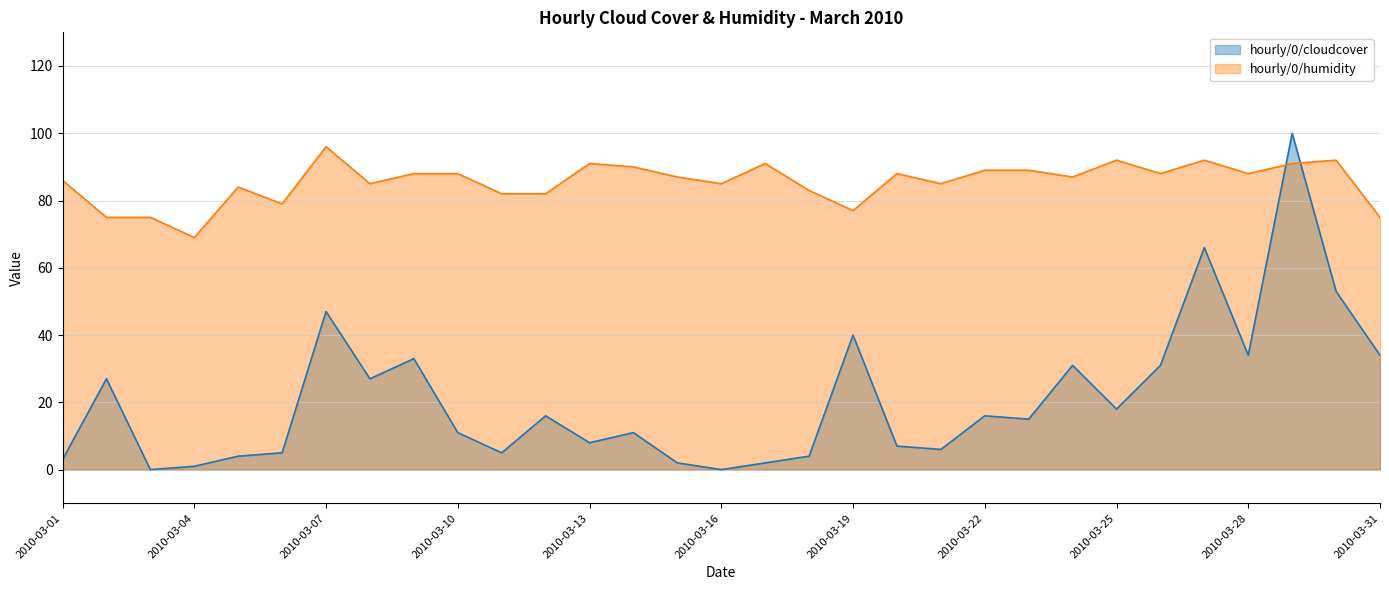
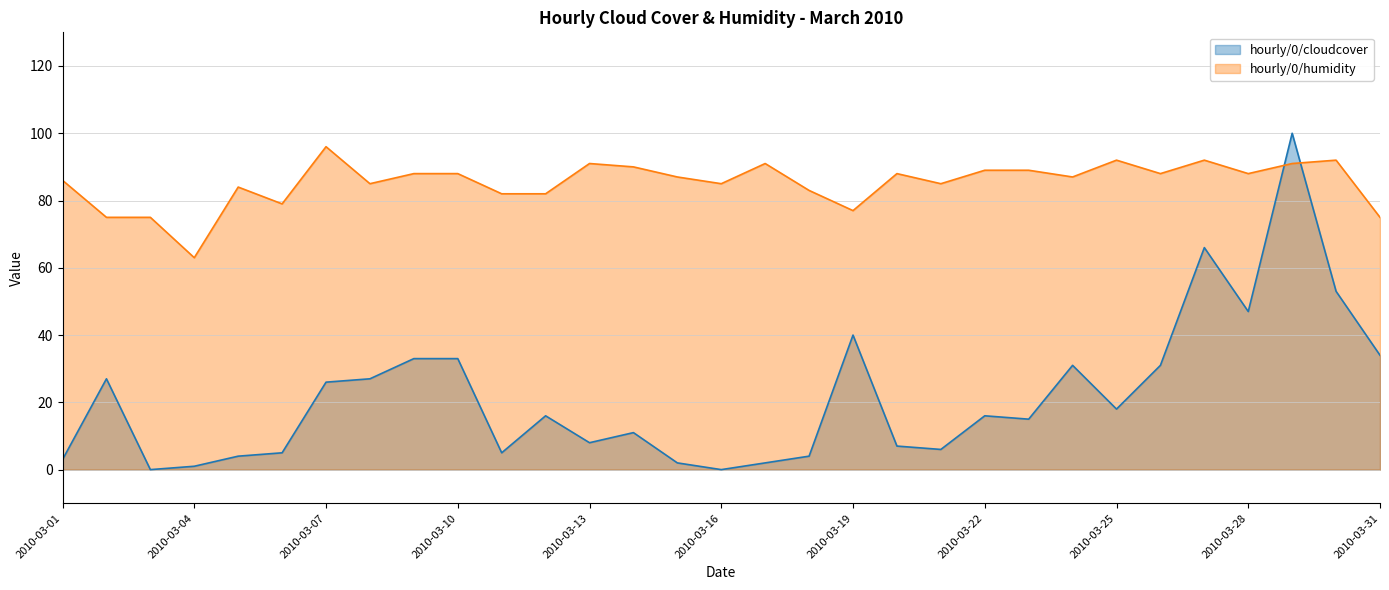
hourly/0/humidity, 2010-03-04: 69 -> 63
hourly/0/cloudcover, 2010-03-07: 47 -> 26
hourly/0/cloudcover, 2010-03-10: 11 -> 33
hourly/0/cloudcover, 2010-03-28: 34 -> 47
